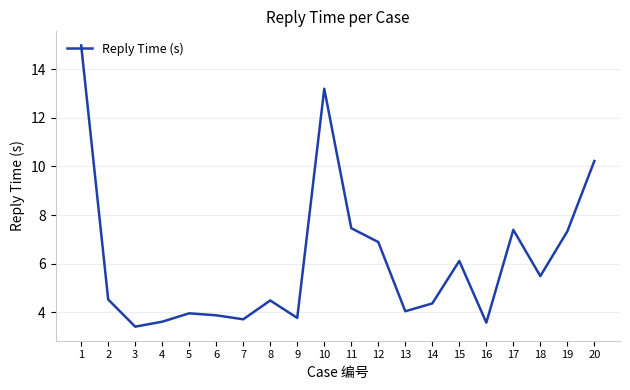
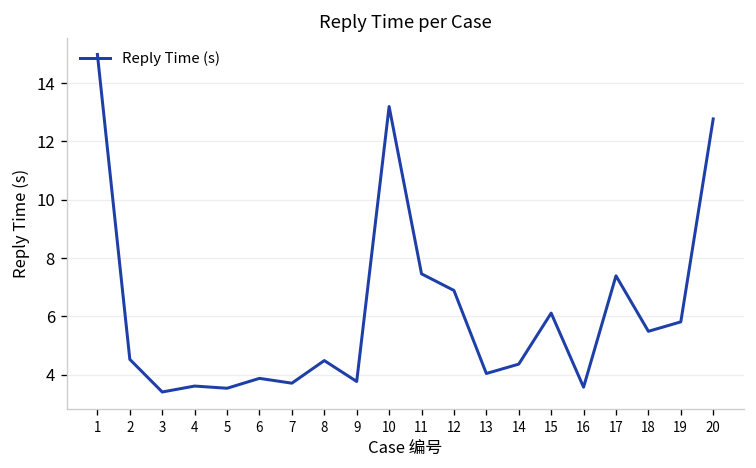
5: 4.0 -> 3.5
19: 7.3 -> 5.8
20: 10.2 -> 12.8
